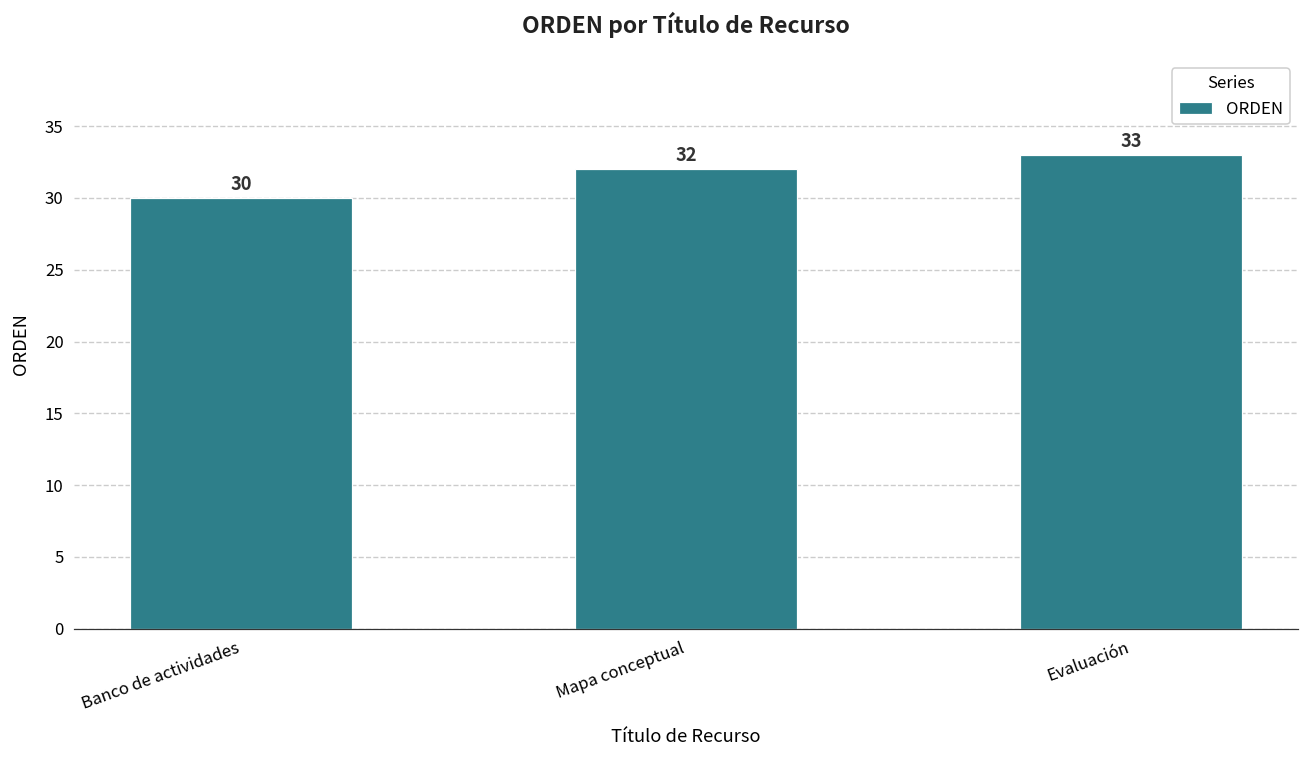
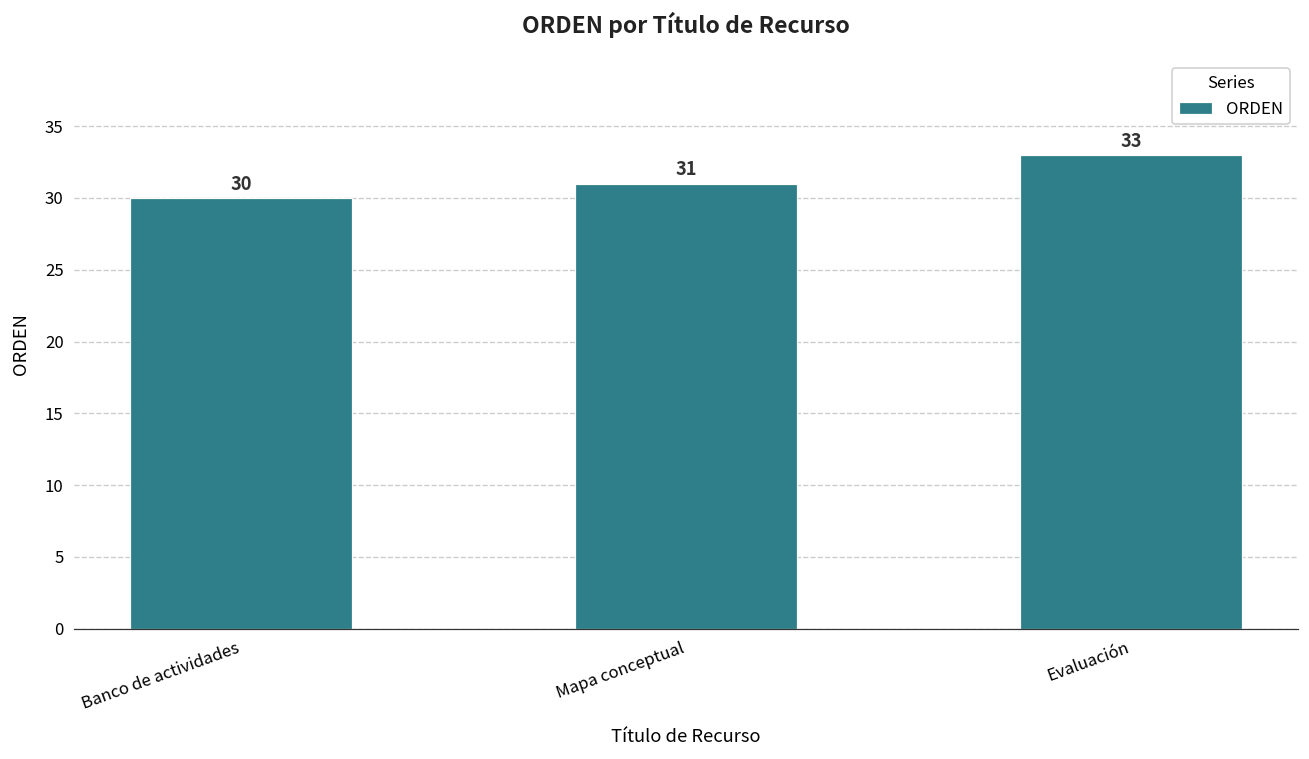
Mapa conceptual: 32 -> 31
